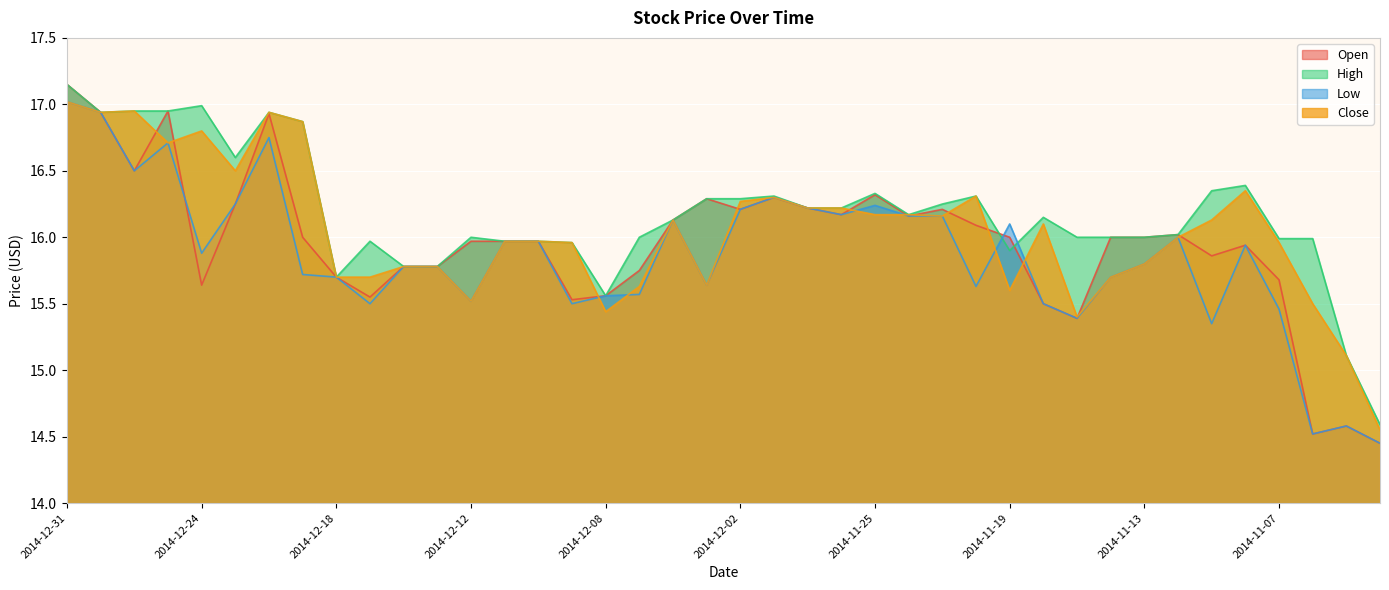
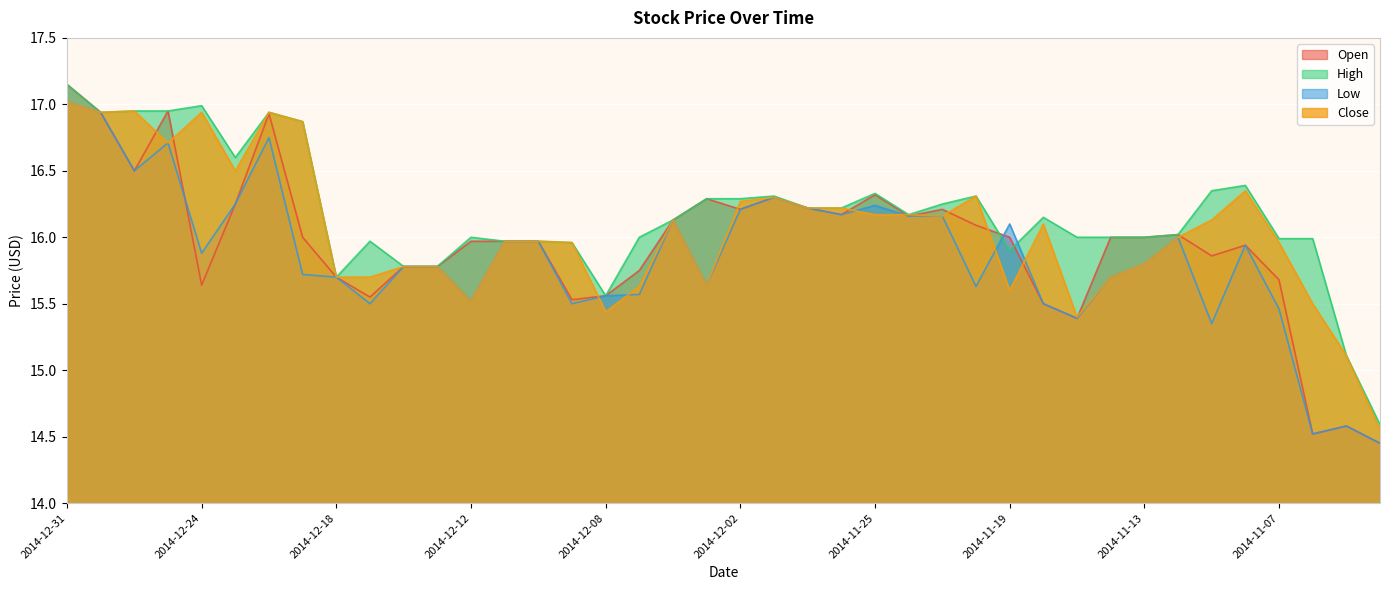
Close, 2014-12-24: 16.80 -> 16.94
